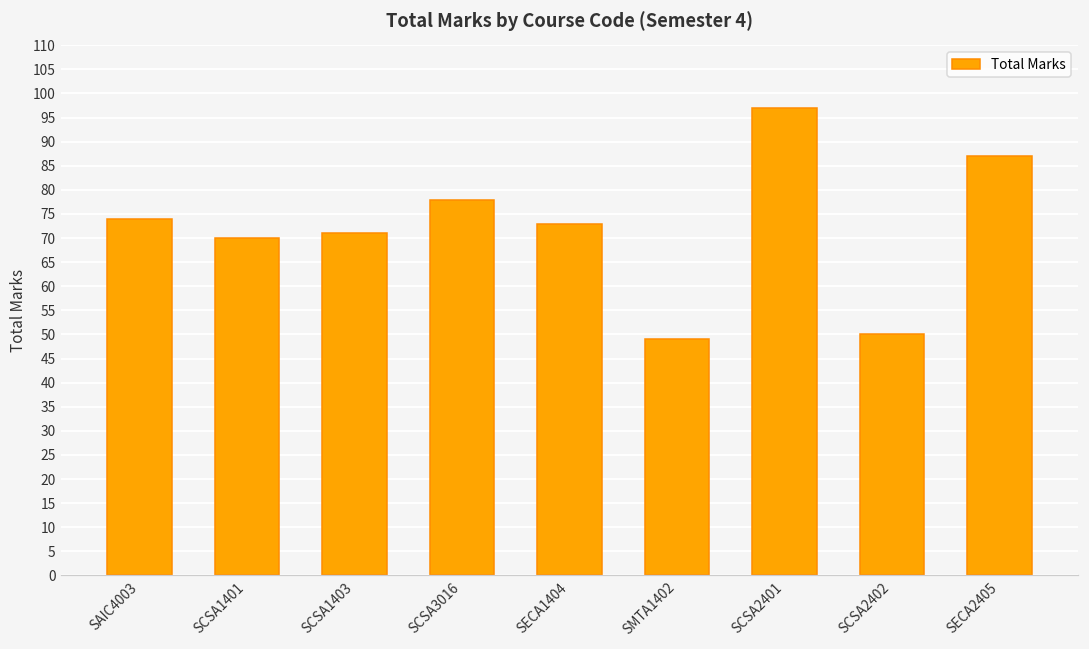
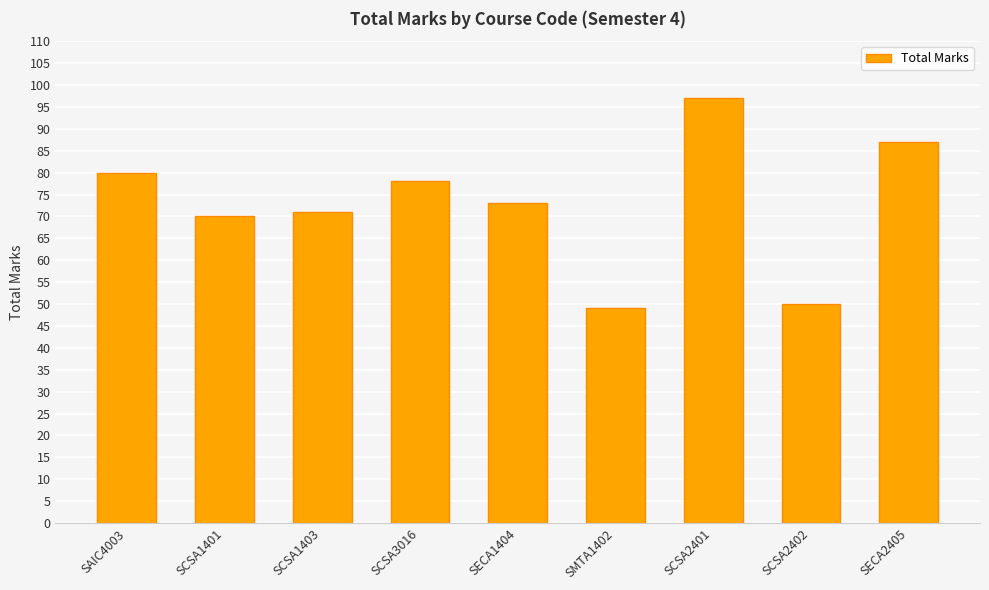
SAIC4003: 74 -> 80
